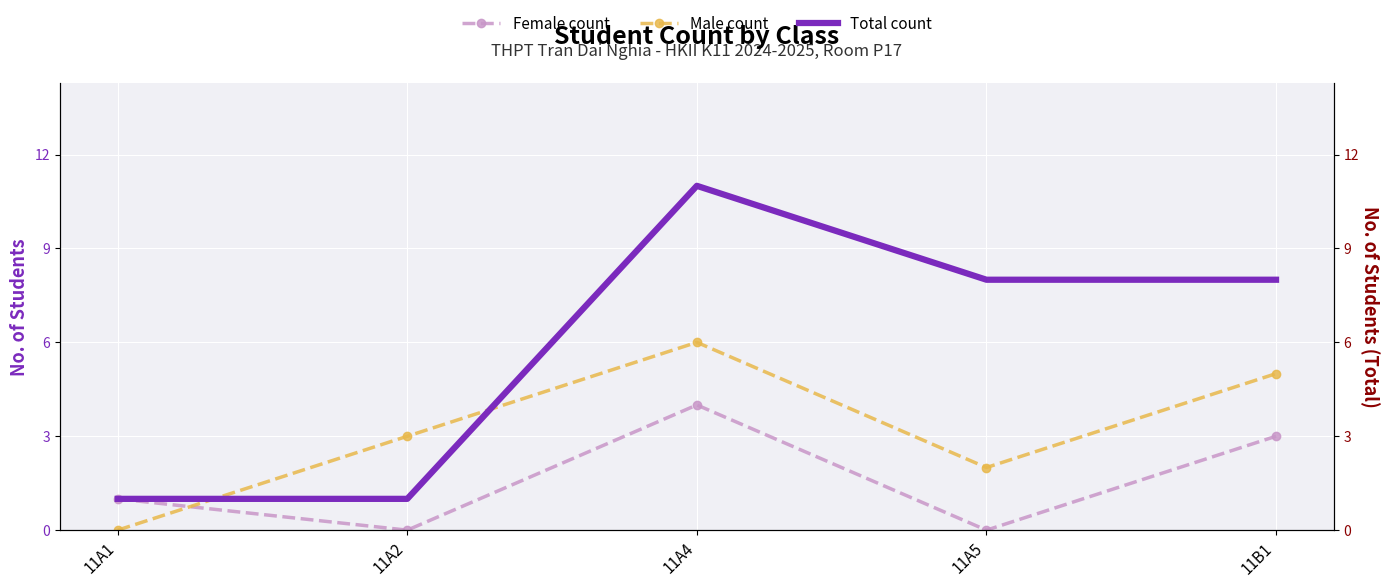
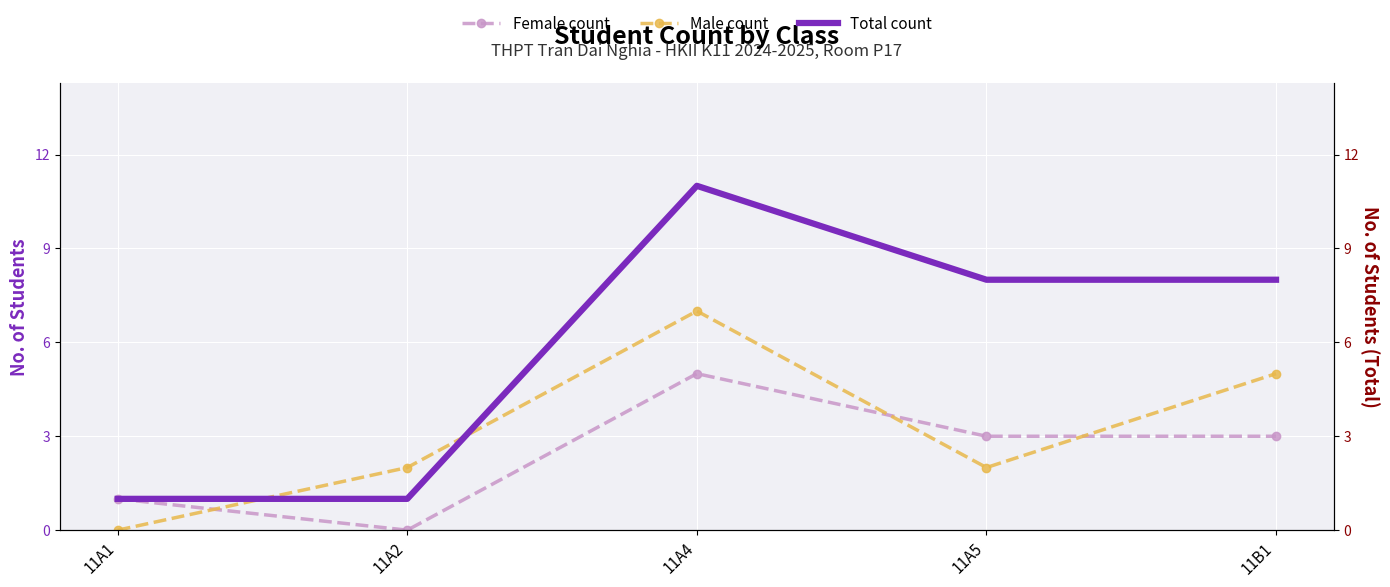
Male count, 11A2: 3 -> 2
Female count, 11A4: 4 -> 5
Male count, 11A4: 6 -> 7
Female count, 11A5: 0 -> 3
